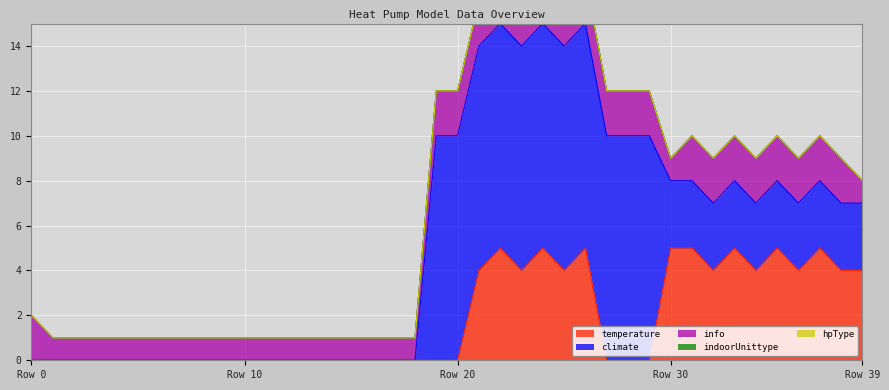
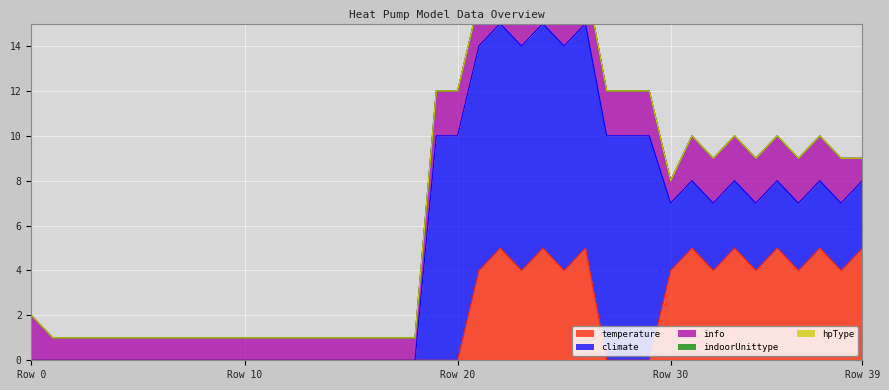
temperature, Row 30: 5 -> 4
temperature, Row 39: 4 -> 5
